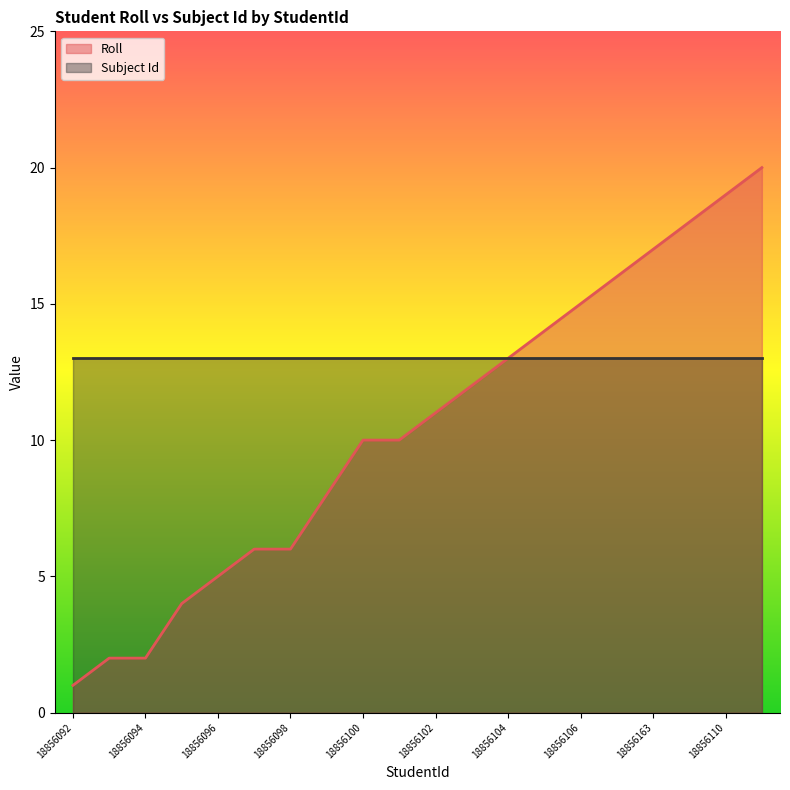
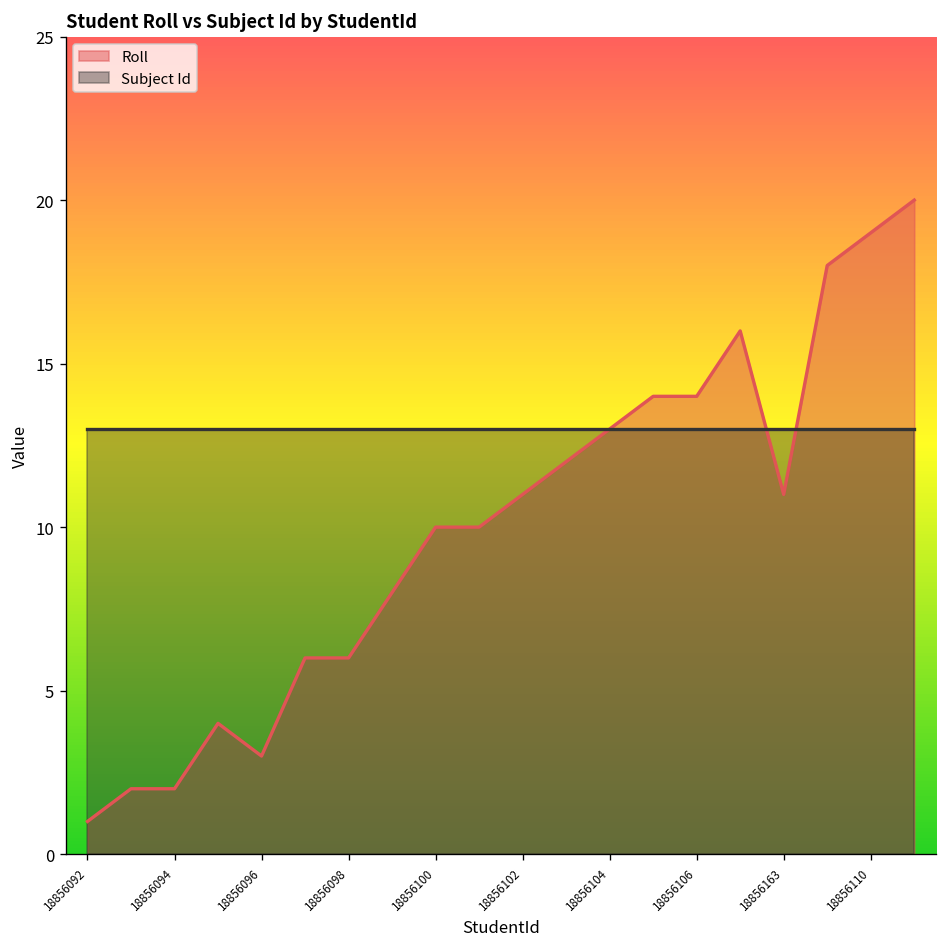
Roll, 18856096: 5 -> 3
Roll, 18856106: 15 -> 14
Roll, 18856163: 17 -> 11
